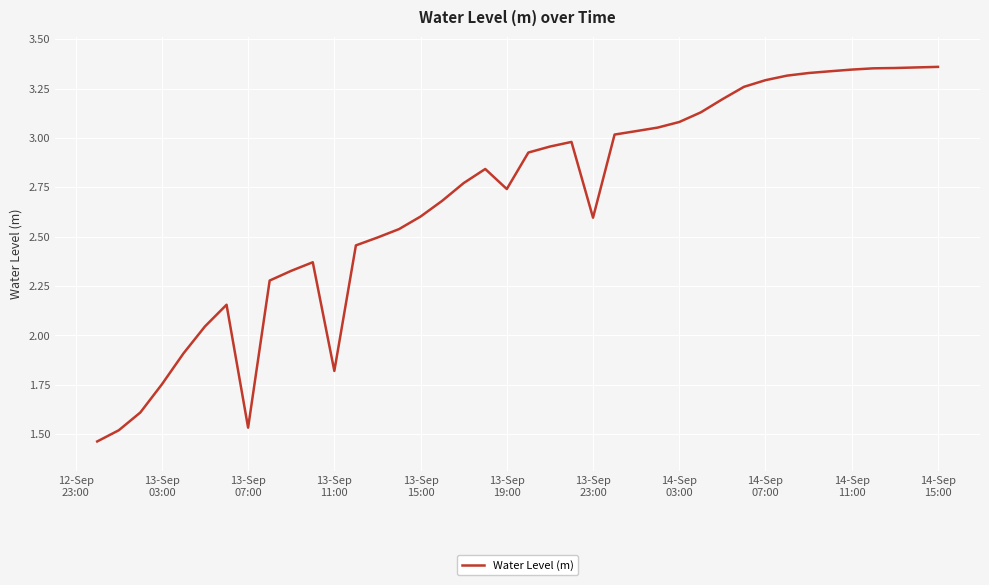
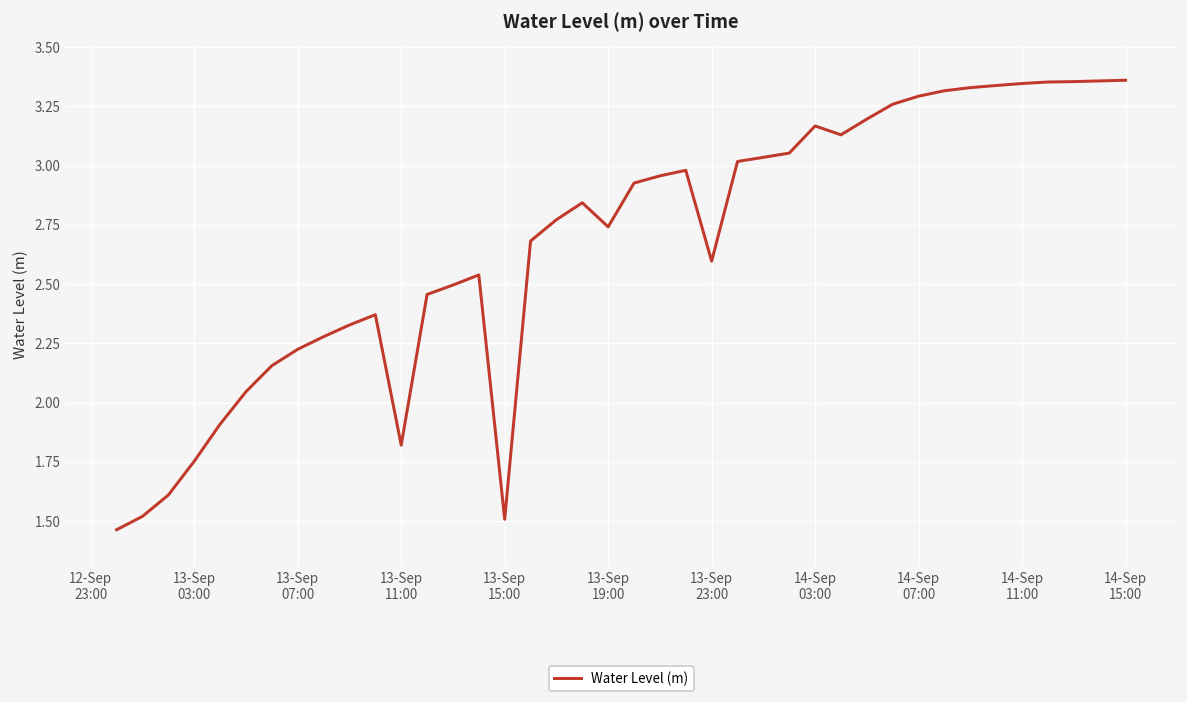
13-Sep 07:00: 1.53 -> 2.22
13-Sep 15:00: 2.60 -> 1.51
14-Sep 03:00: 3.08 -> 3.17
